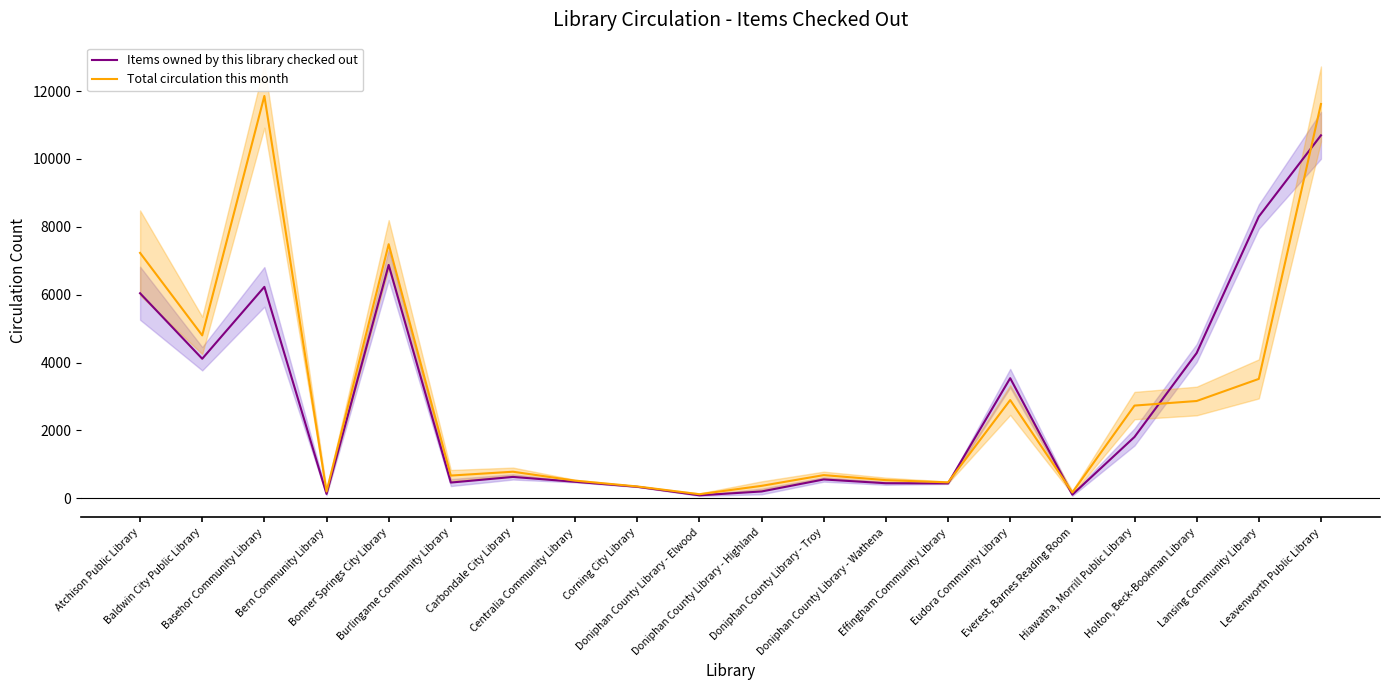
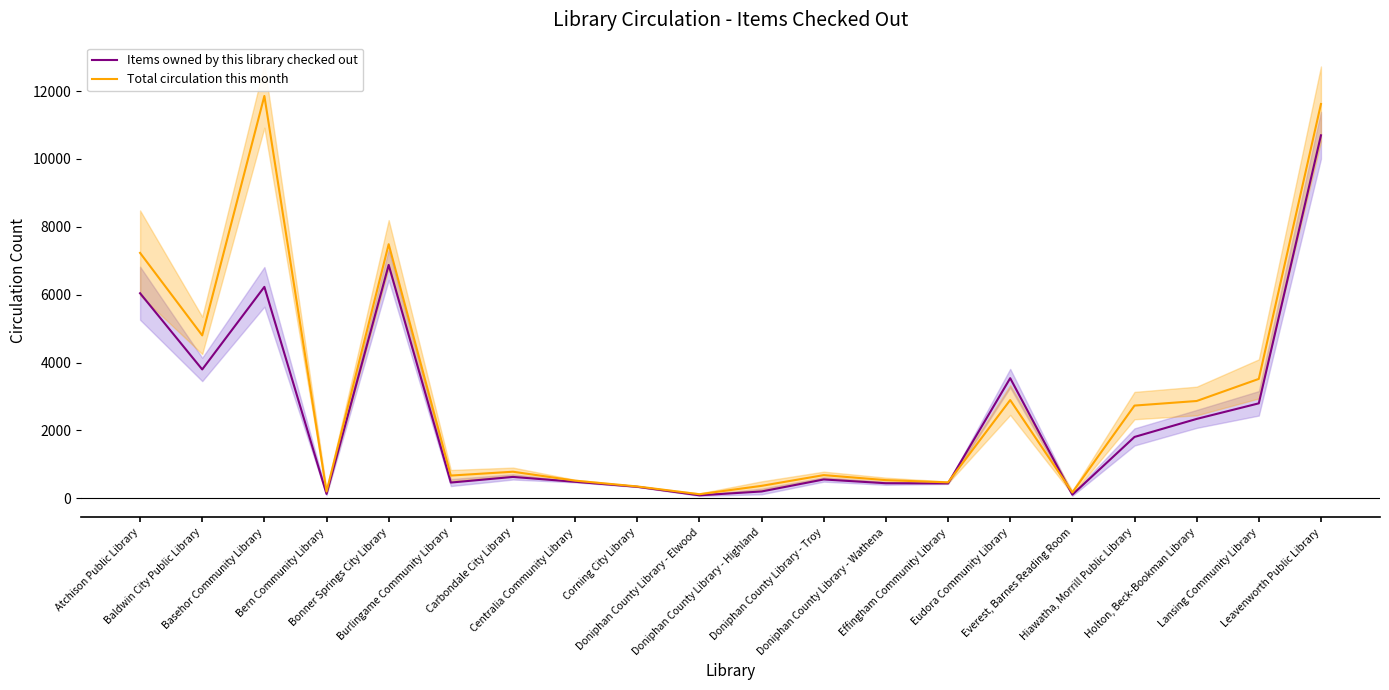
Items owned by this library checked out, Baldwin City Public Library: 4100 -> 3800
Items owned by this library checked out, Holton, Beck-Bookman Library: 4300 -> 2300
Items owned by this library checked out, Lansing Community Library: 8300 -> 2800
